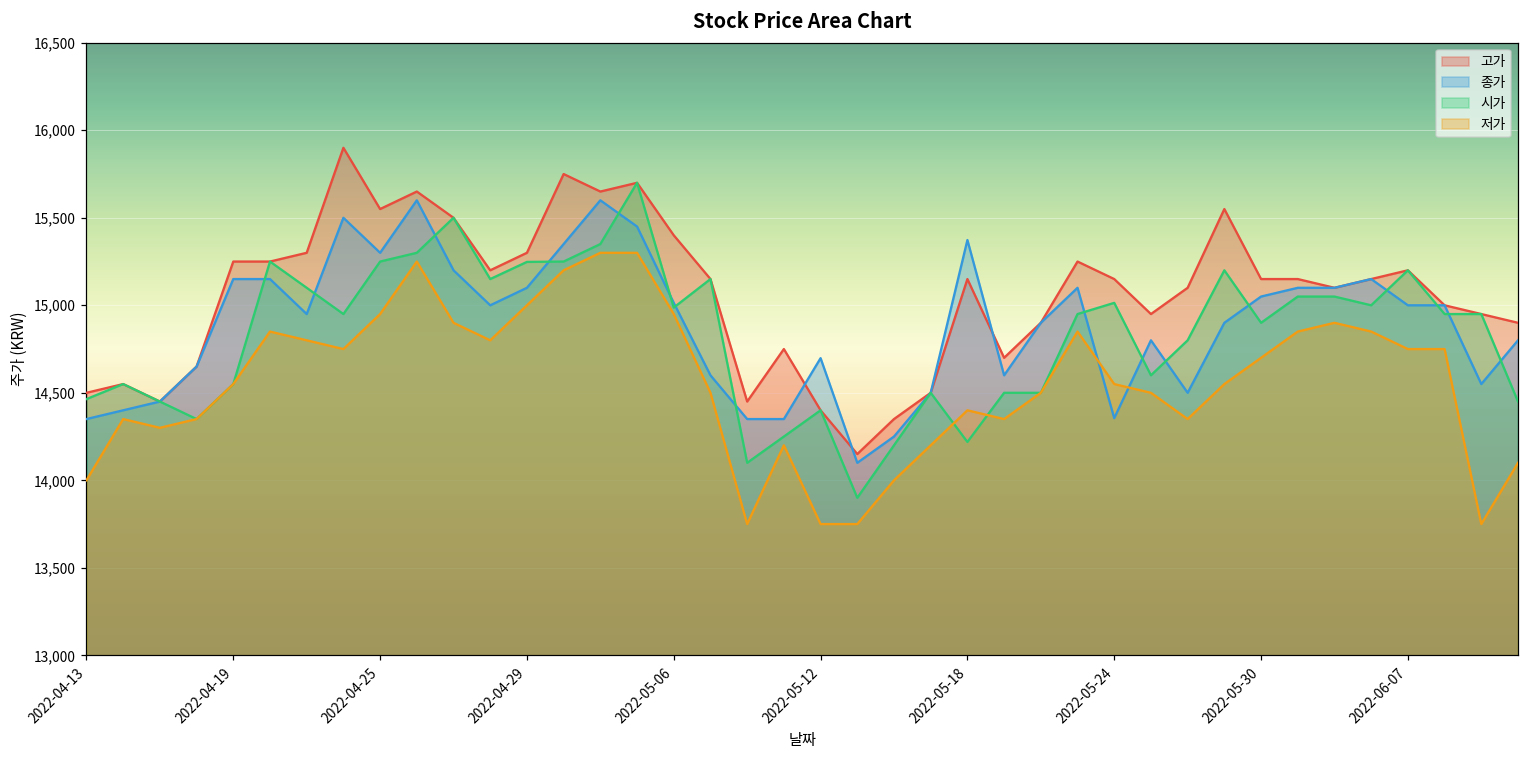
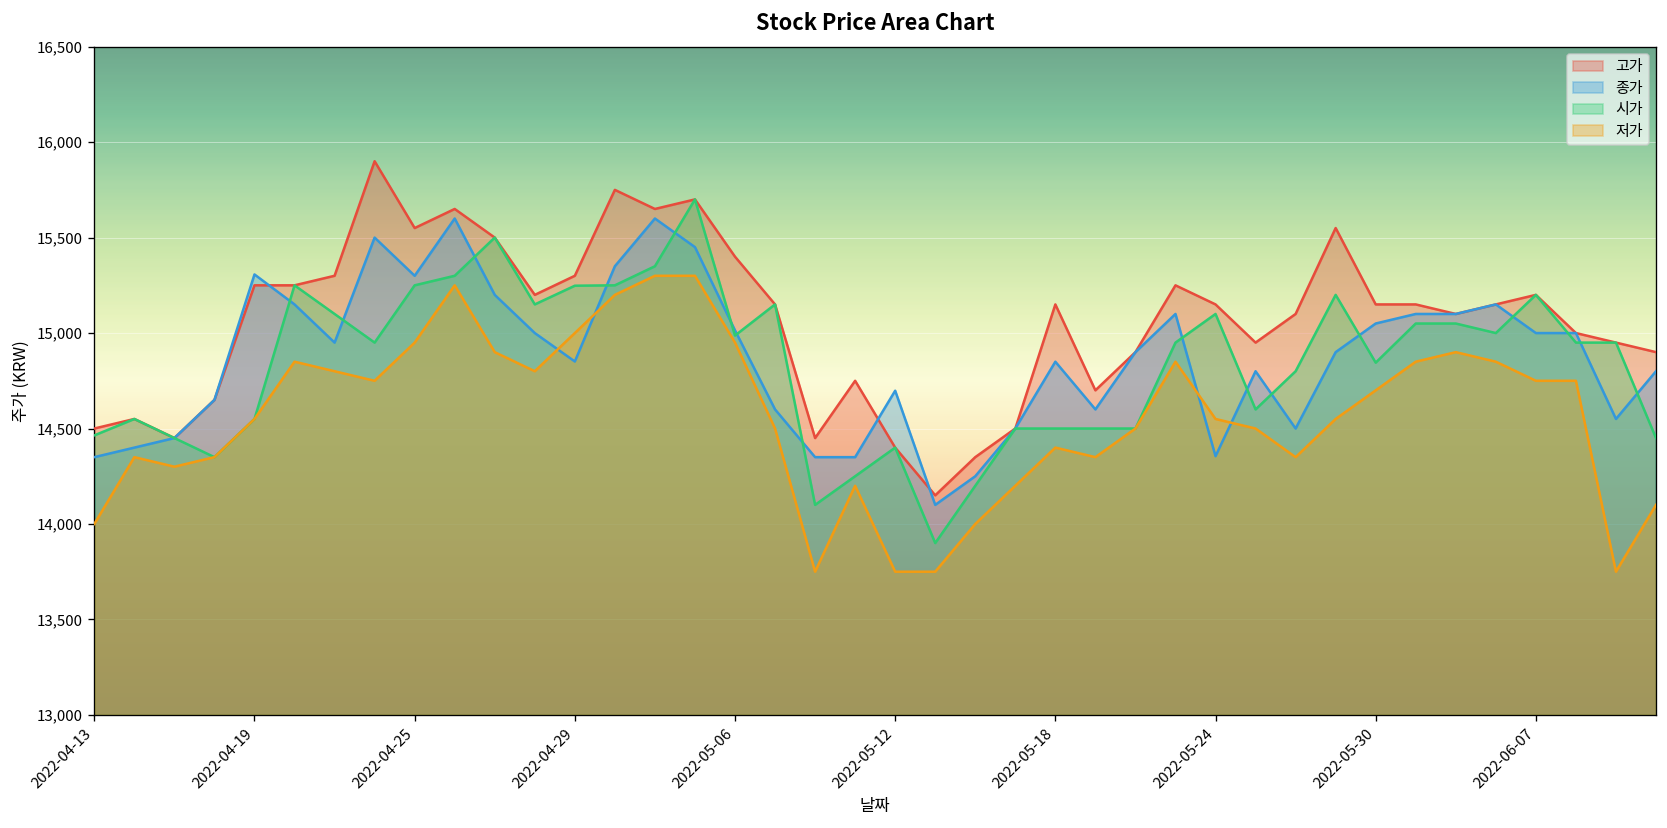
종가, 2022-04-19: 15,150 -> 15,310
종가, 2022-04-29: 15,100 -> 14,850
종가, 2022-05-18: 15,370 -> 14,850
시가, 2022-05-18: 14,220 -> 14,500
시가, 2022-05-24: 15,010 -> 15,100
시가, 2022-05-30: 14,900 -> 14,850
